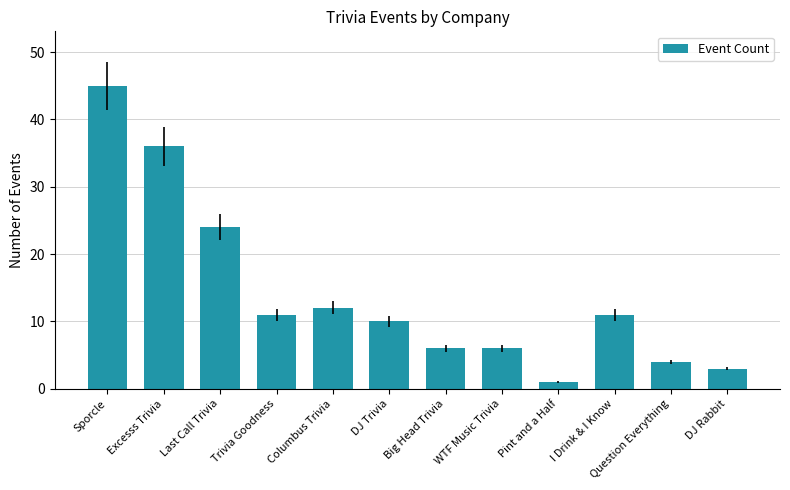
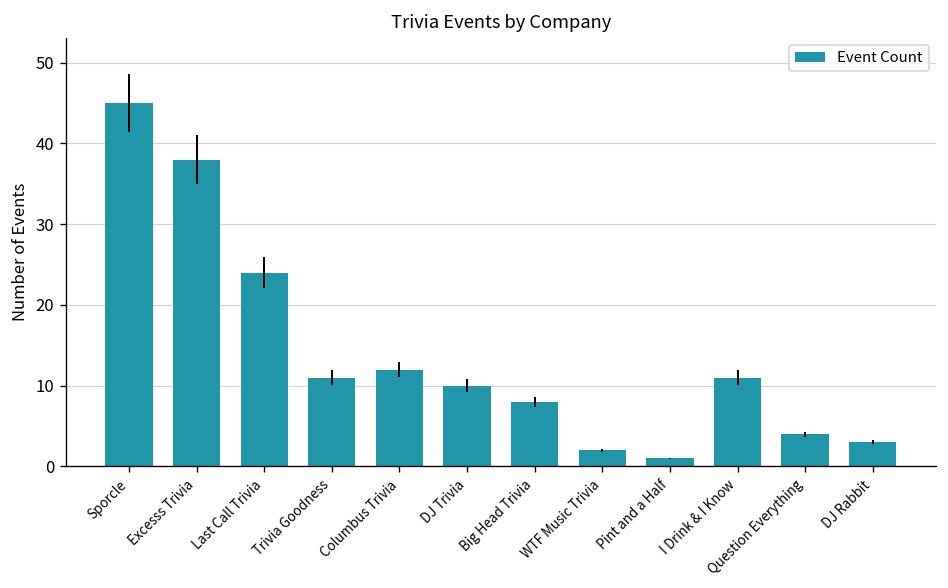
Excesss Trivia: 36 -> 38
Big Head Trivia: 6 -> 8
WTF Music Trivia: 6 -> 2
